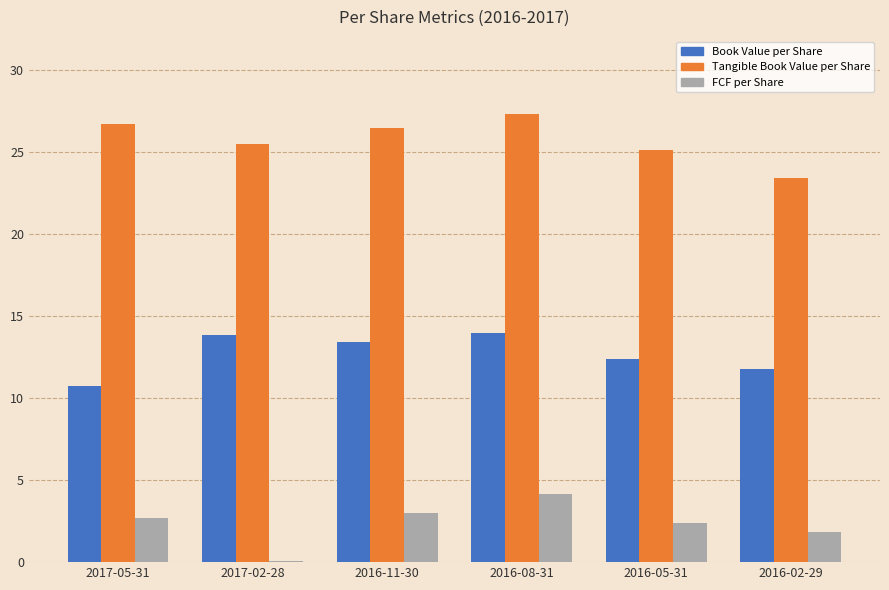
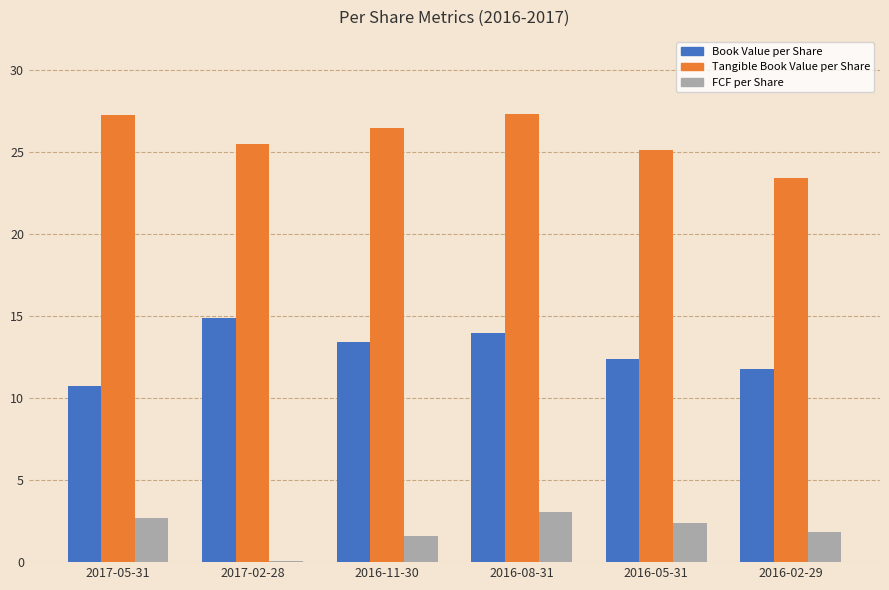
Tangible Book Value per Share, 2017-05-31: 26.7 -> 27.2
Book Value per Share, 2017-02-28: 13.9 -> 14.9
FCF per Share, 2016-11-30: 3.0 -> 1.6
FCF per Share, 2016-08-31: 4.1 -> 3.0
